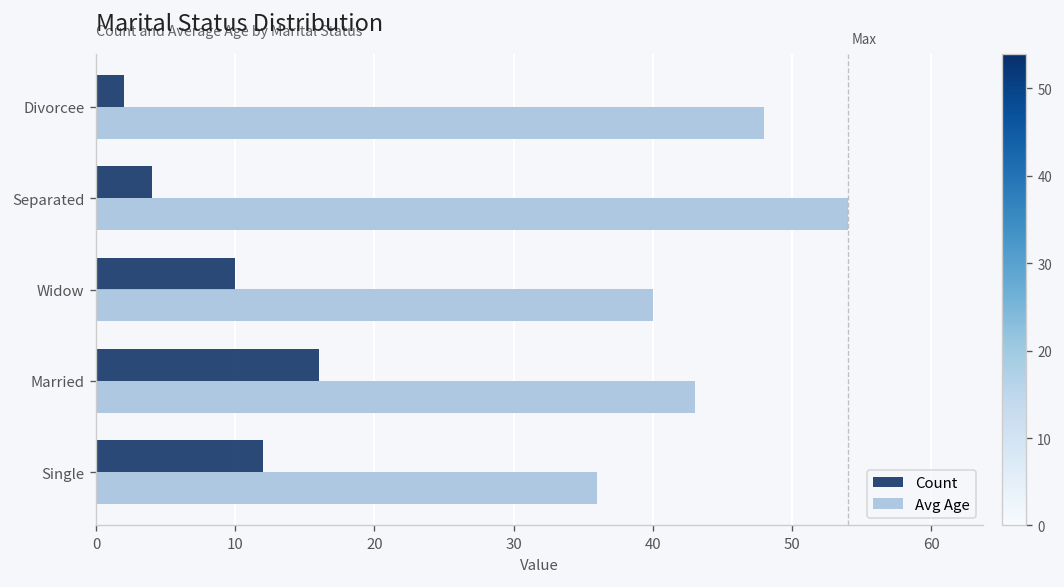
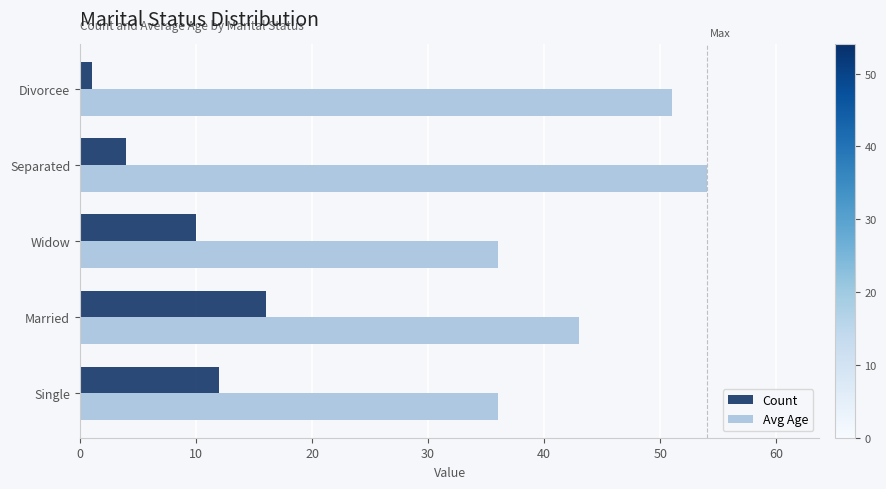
Count, Divorcee: 2 -> 1
Avg Age, Divorcee: 48 -> 51
Avg Age, Widow: 40 -> 36
